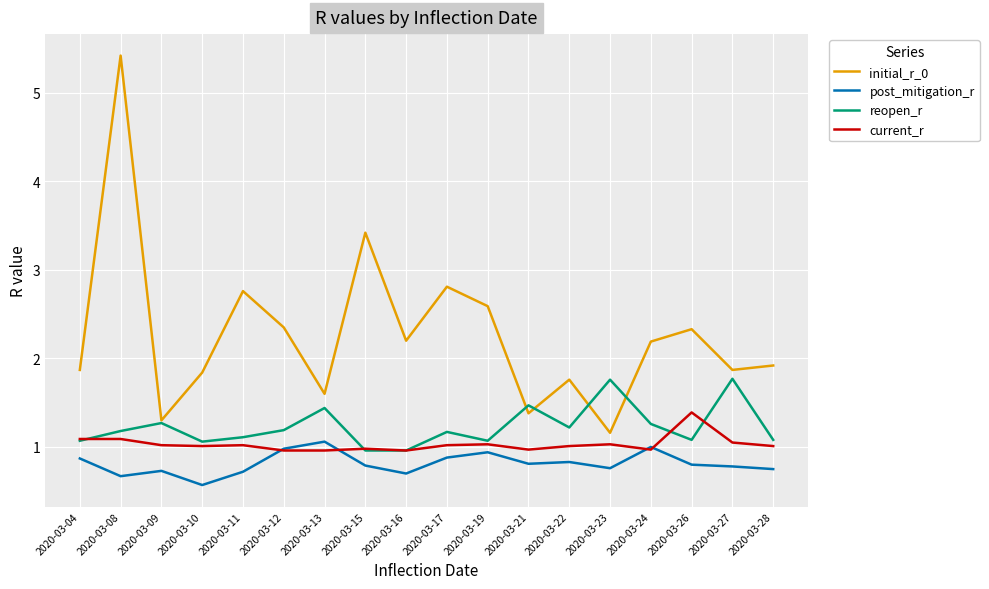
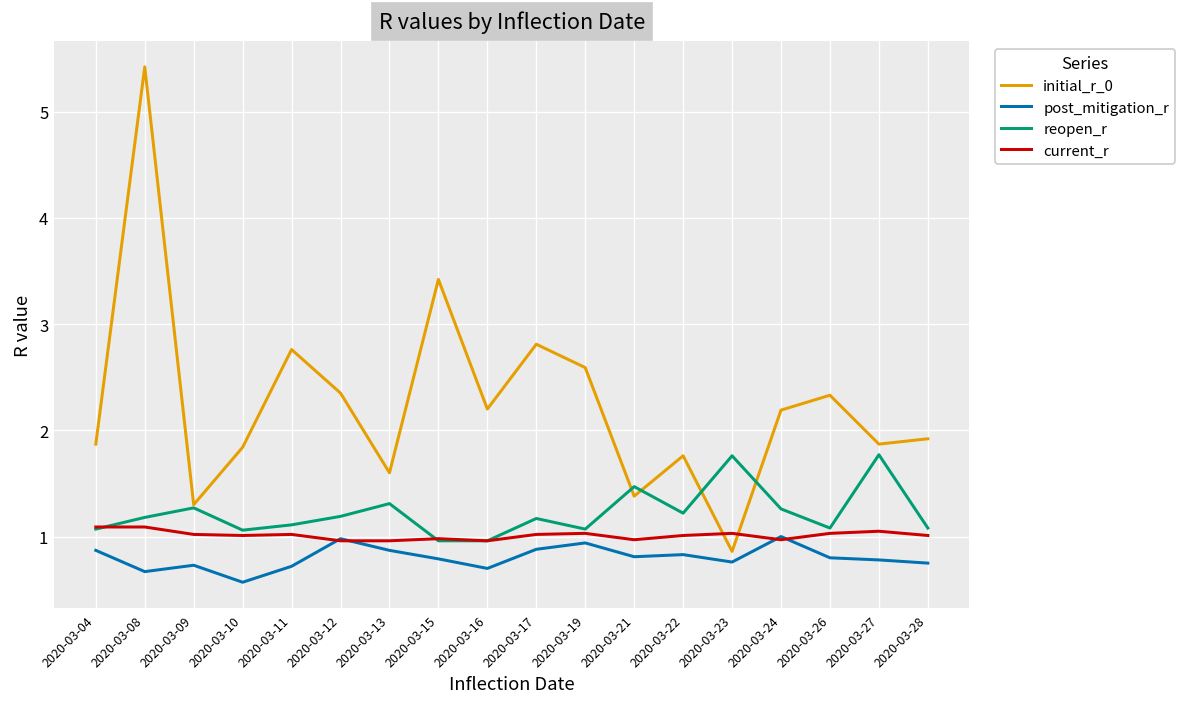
post_mitigation_r, 2020-03-13: 1.1 -> 0.9
reopen_r, 2020-03-13: 1.4 -> 1.3
initial_r_0, 2020-03-23: 1.2 -> 0.9
current_r, 2020-03-26: 1.4 -> 1.0
